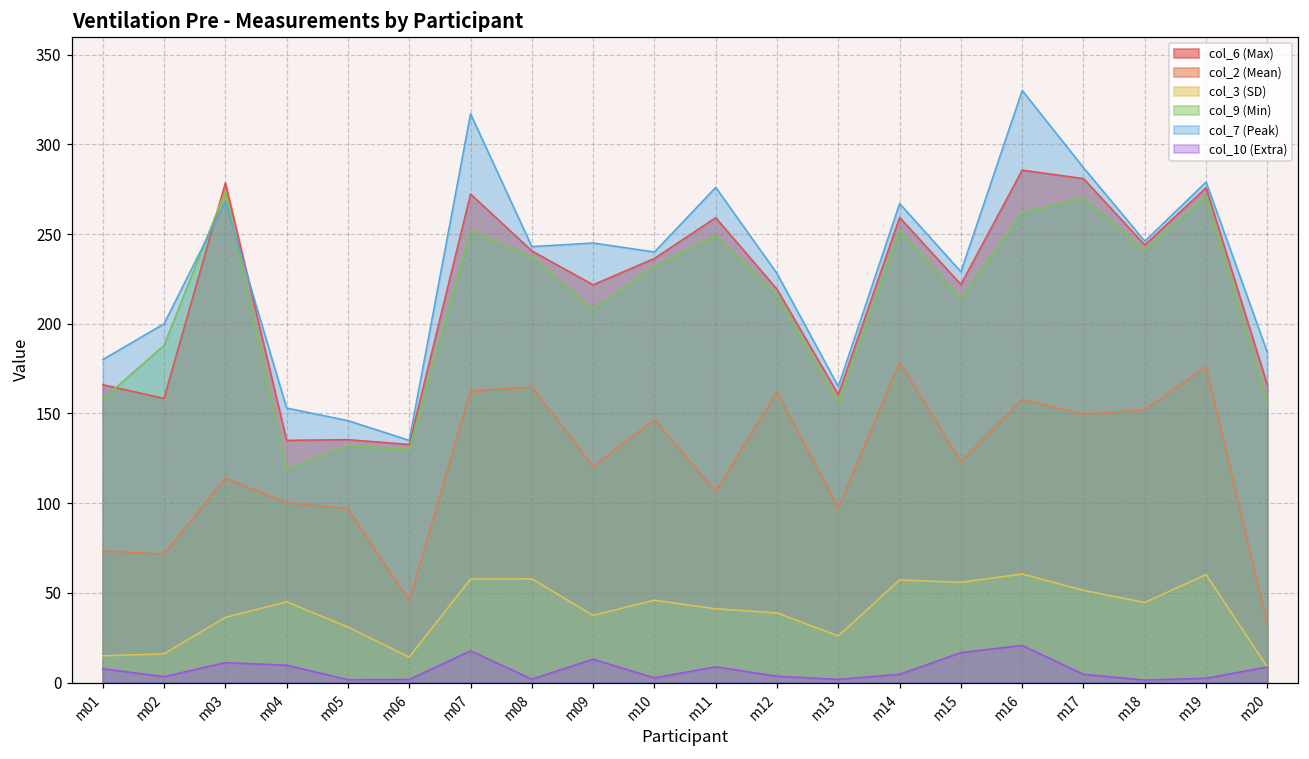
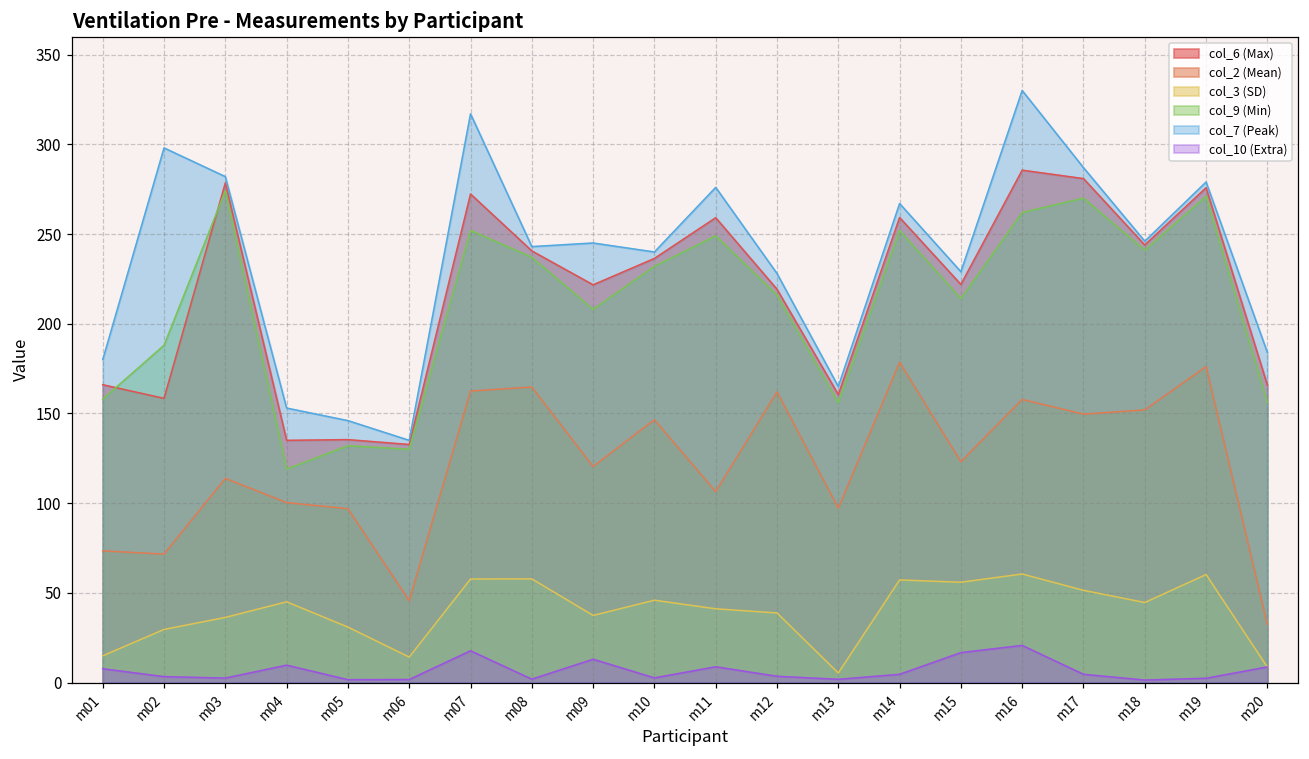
col_3 (SD), m02: 16 -> 30
col_7 (Peak), m02: 200 -> 298
col_7 (Peak), m03: 268 -> 282
col_10 (Extra), m03: 11 -> 3
col_3 (SD), m13: 26 -> 5
